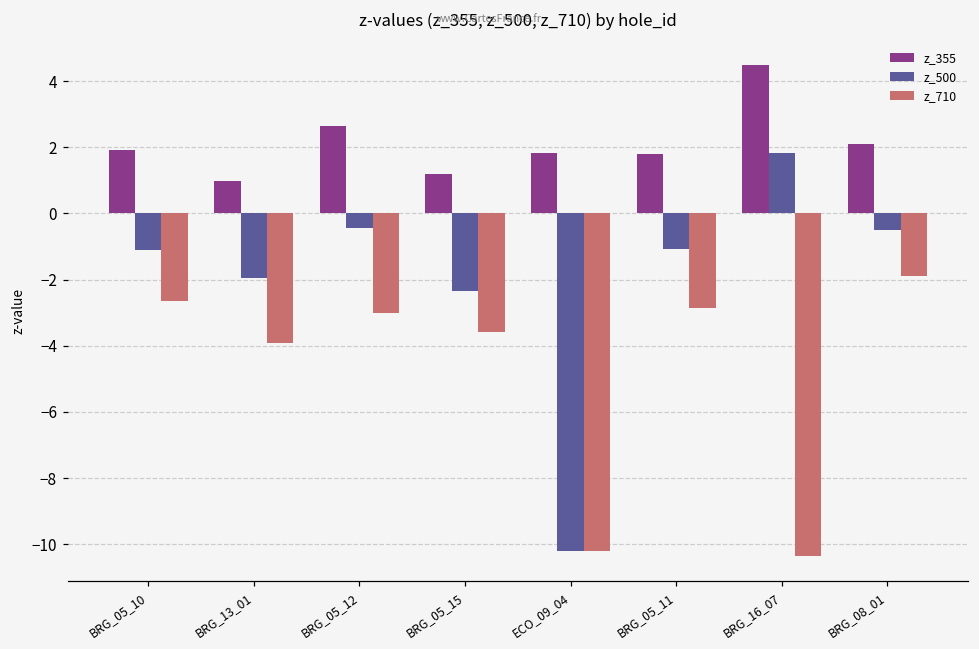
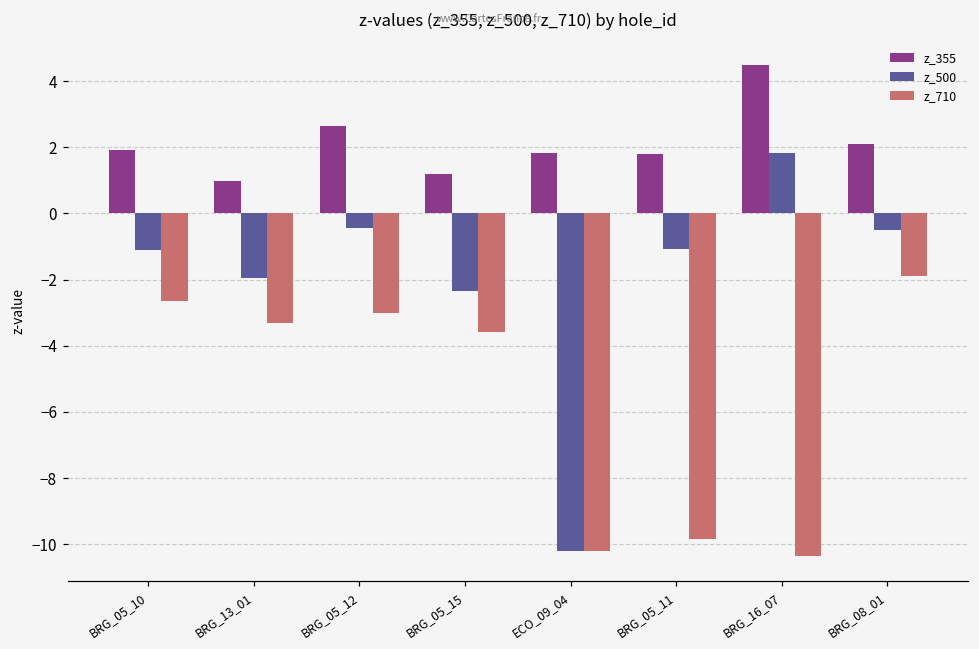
z_710, BRG_13_01: -3.9 -> -3.3
z_710, BRG_05_11: -2.9 -> -9.8
